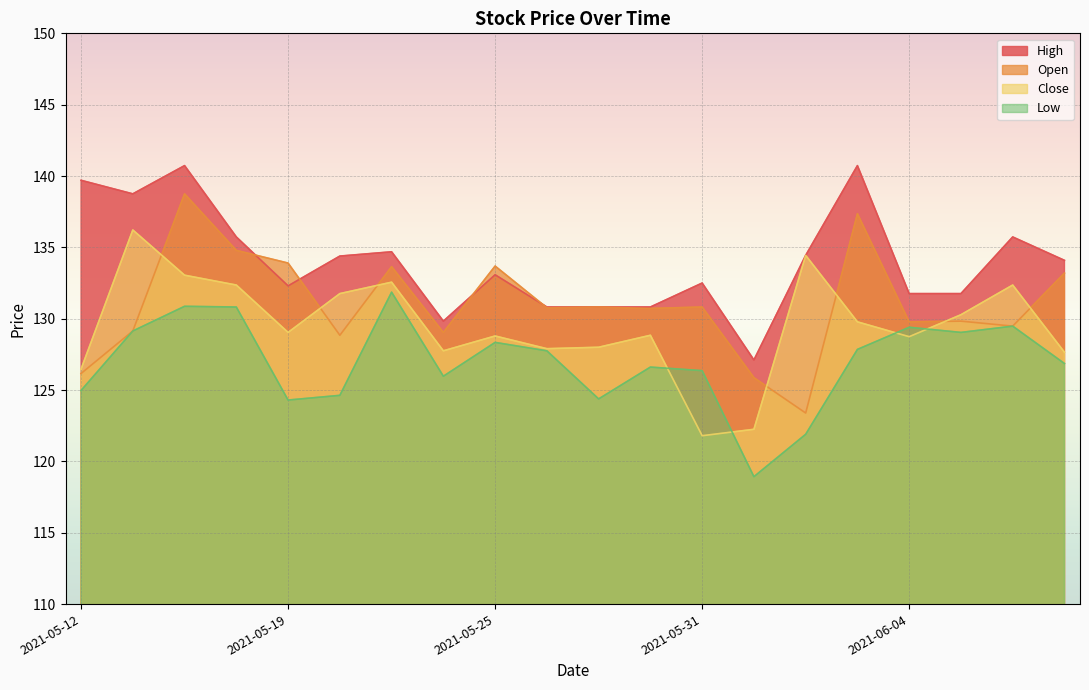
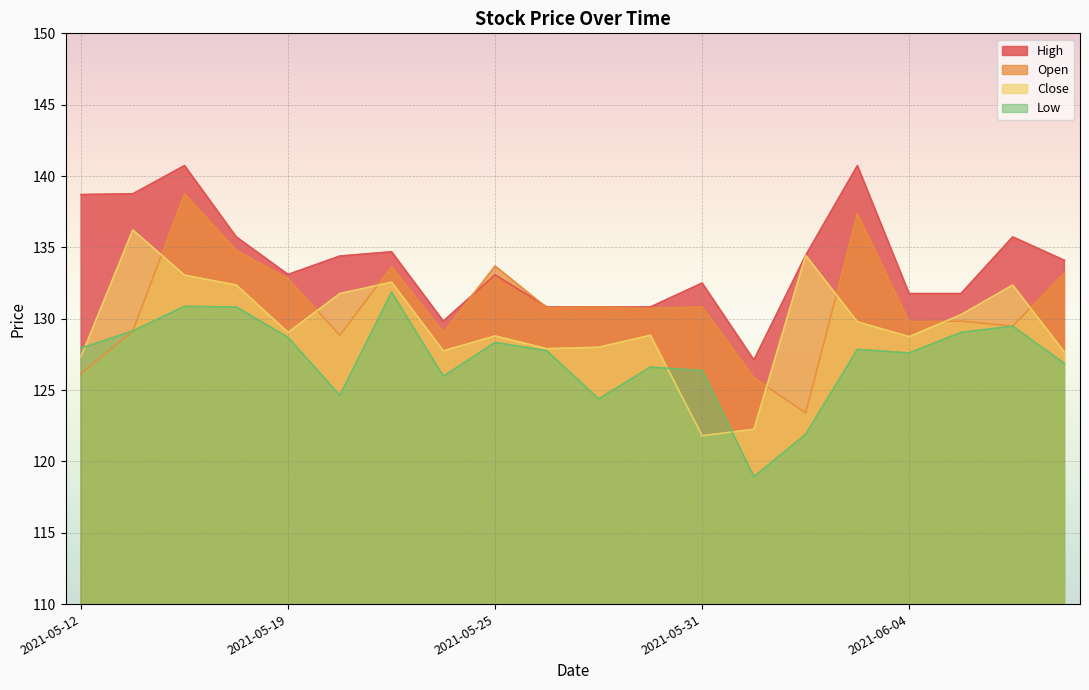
High, 2021-05-12: 139.7 -> 138.7
Close, 2021-05-12: 126.5 -> 127.4
Low, 2021-05-12: 125.0 -> 127.9
High, 2021-05-19: 132.3 -> 133.1
Open, 2021-05-19: 133.9 -> 132.8
Low, 2021-05-19: 124.3 -> 128.7
Low, 2021-06-04: 129.4 -> 127.6
